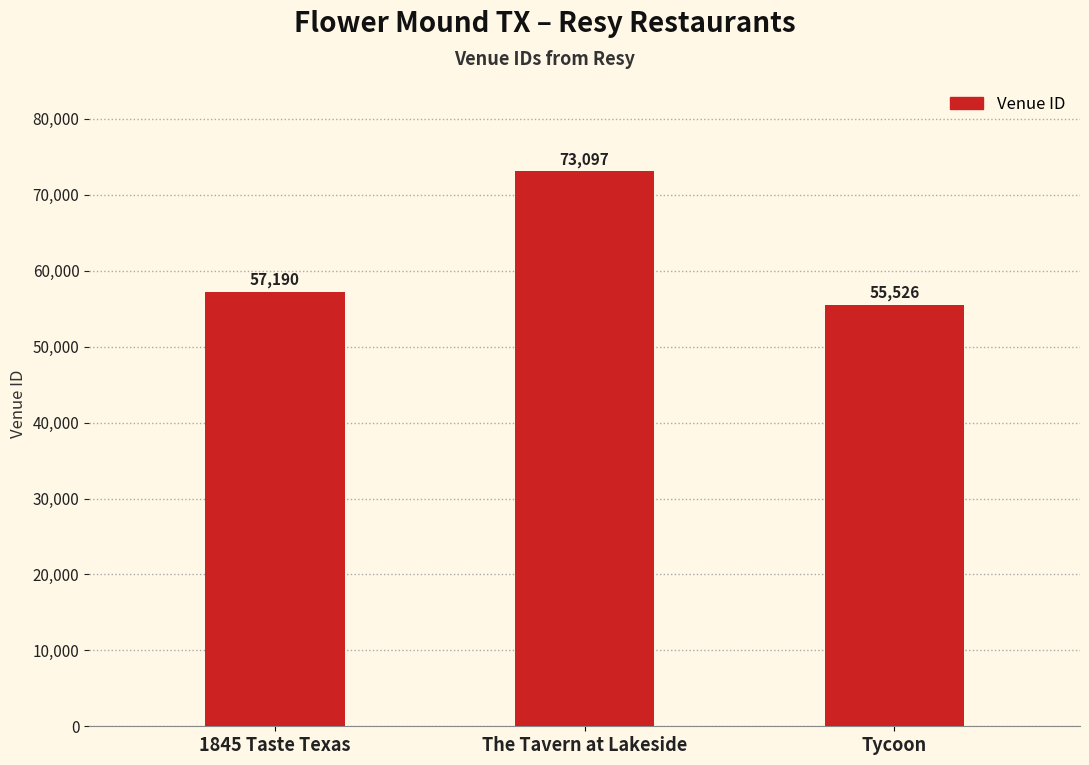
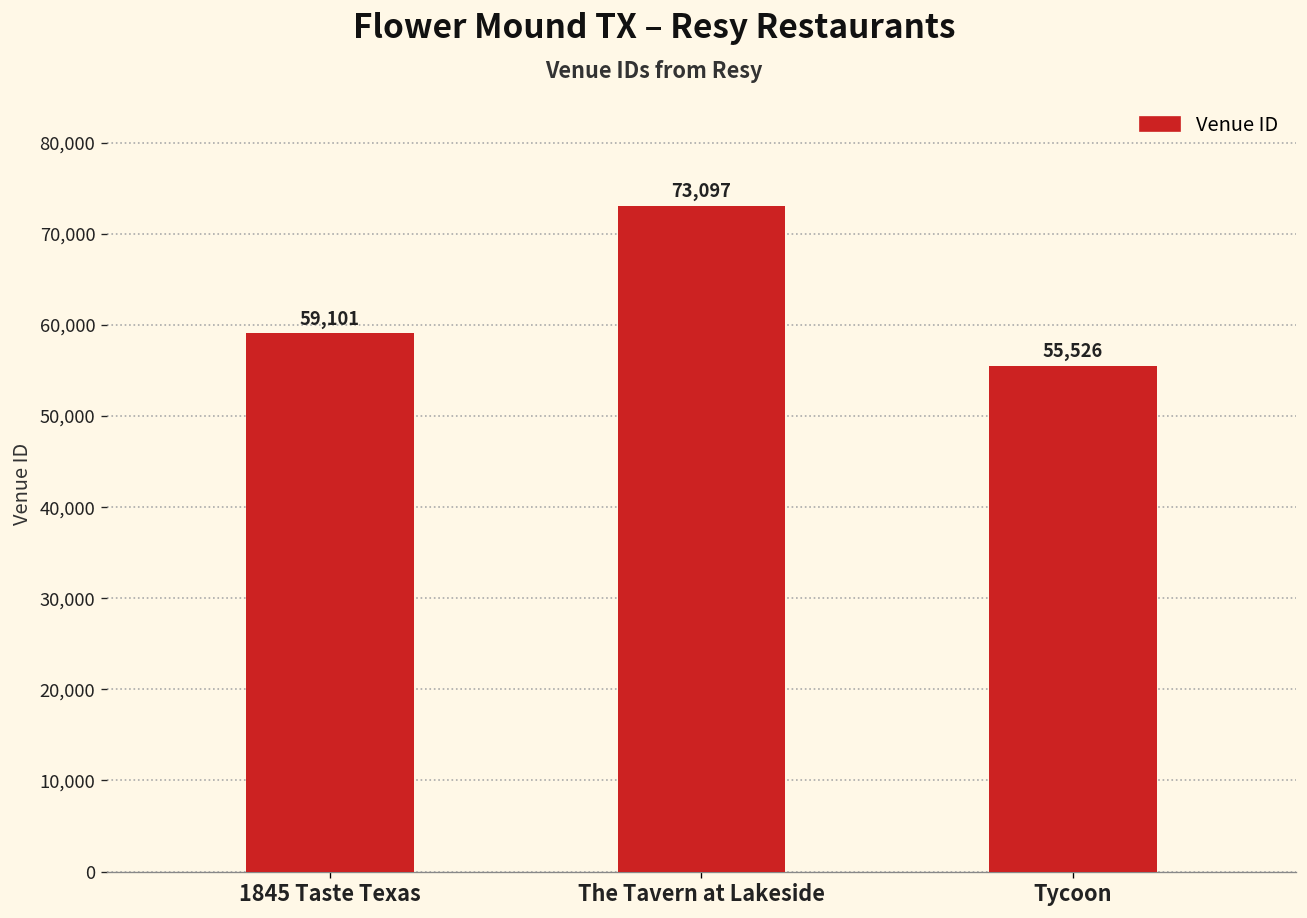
1845 Taste Texas: 57,190 -> 59,101
